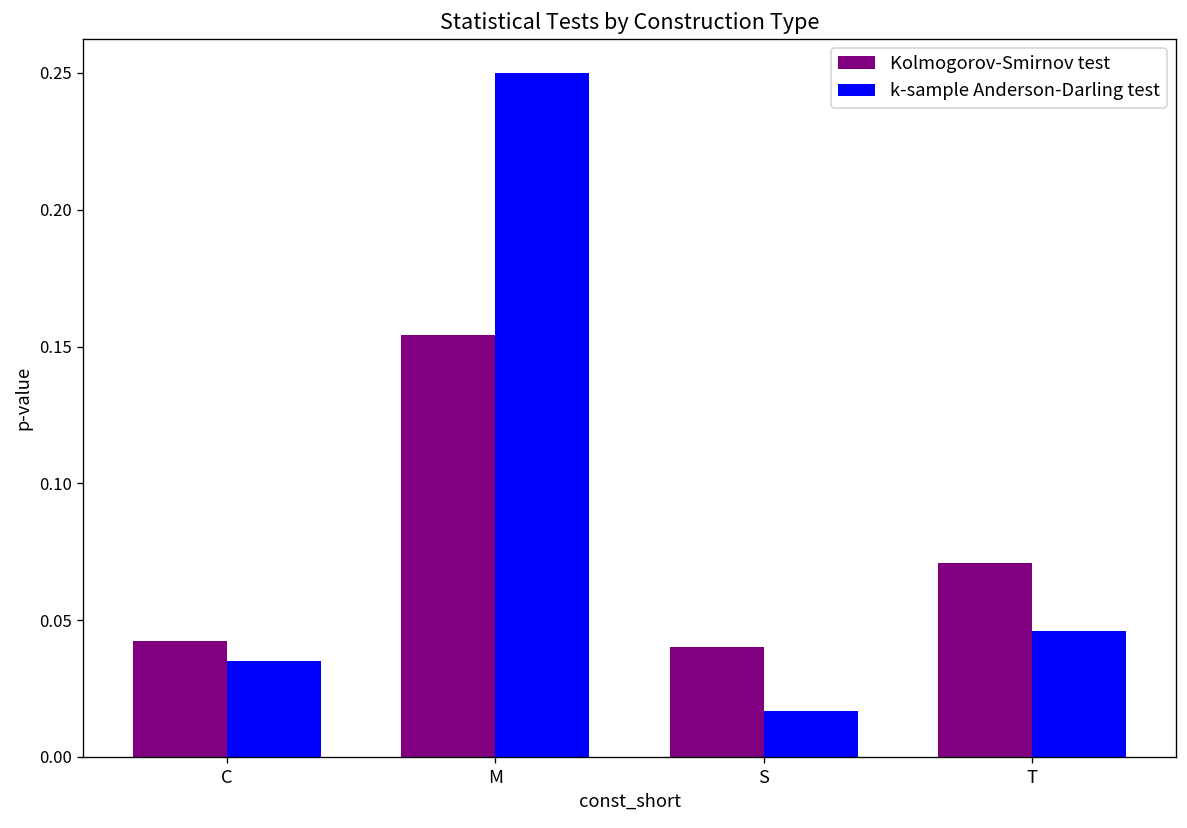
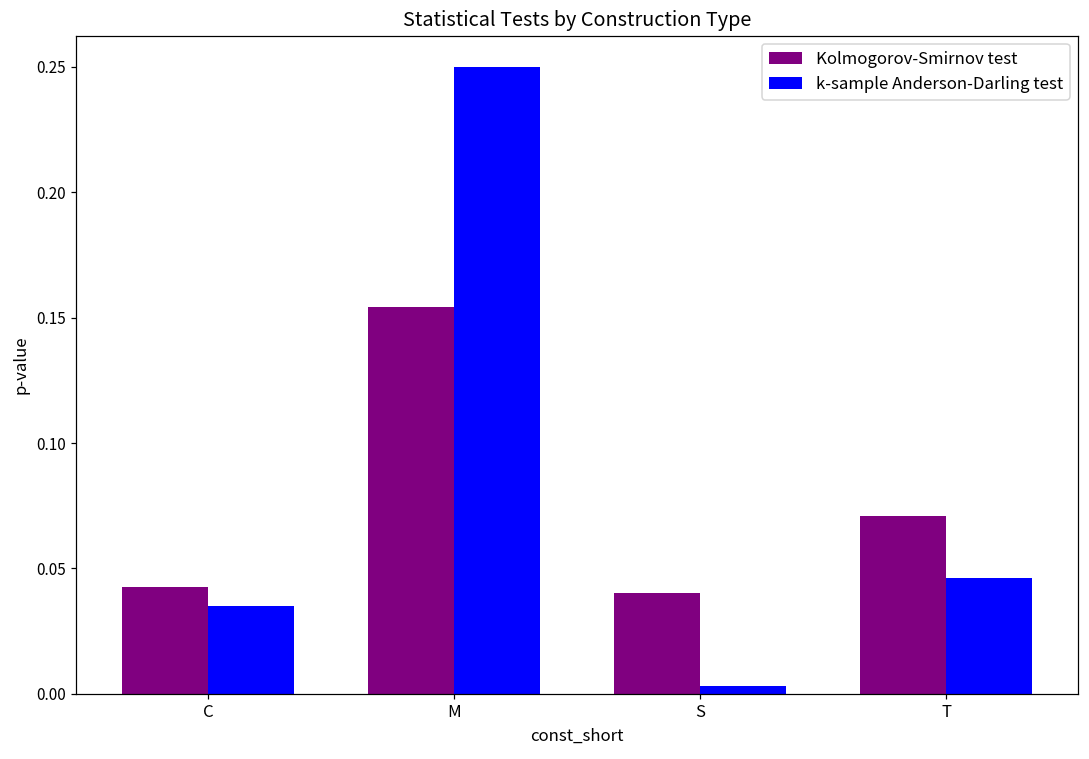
k-sample Anderson-Darling test, S: 0.017 -> 0.003
